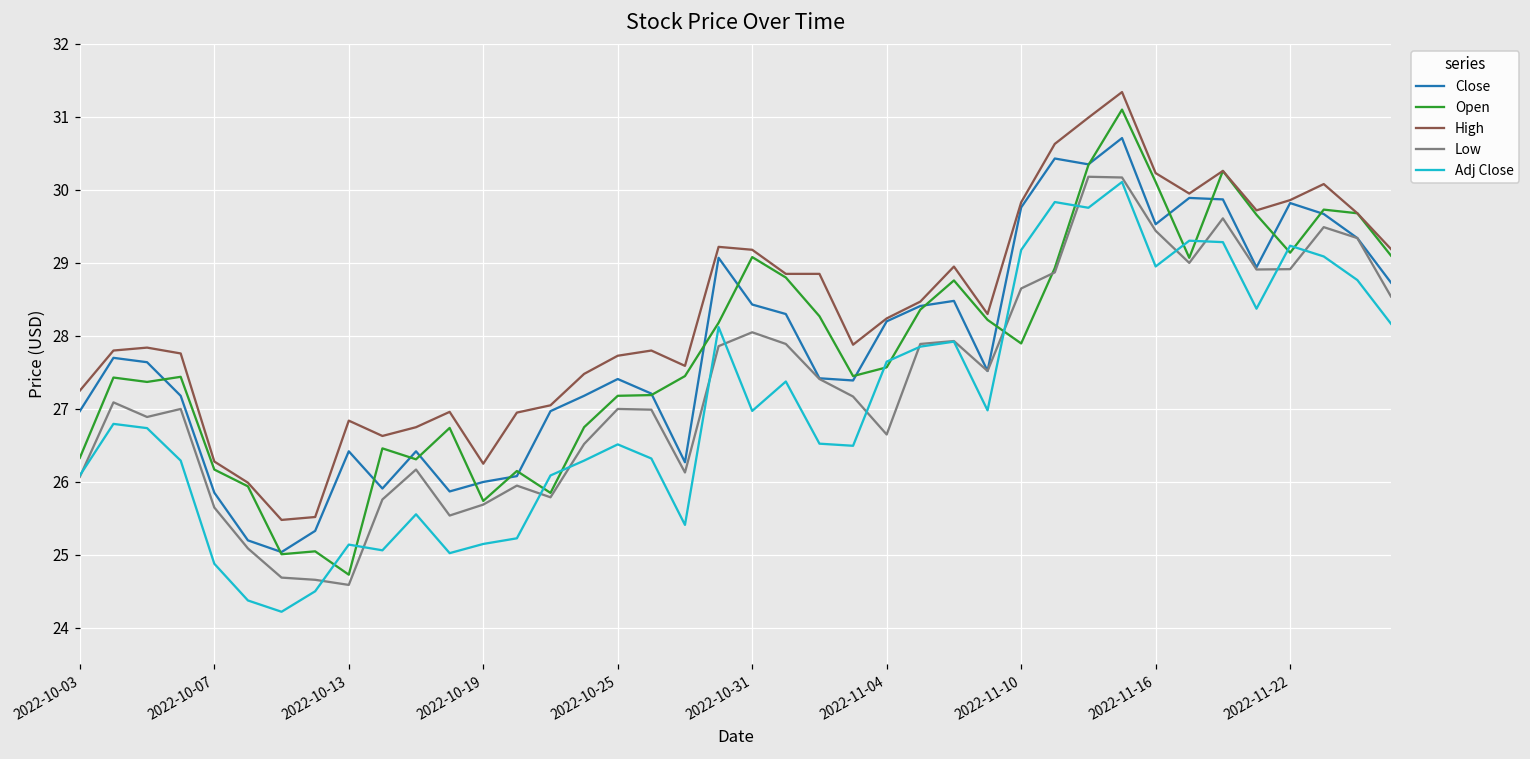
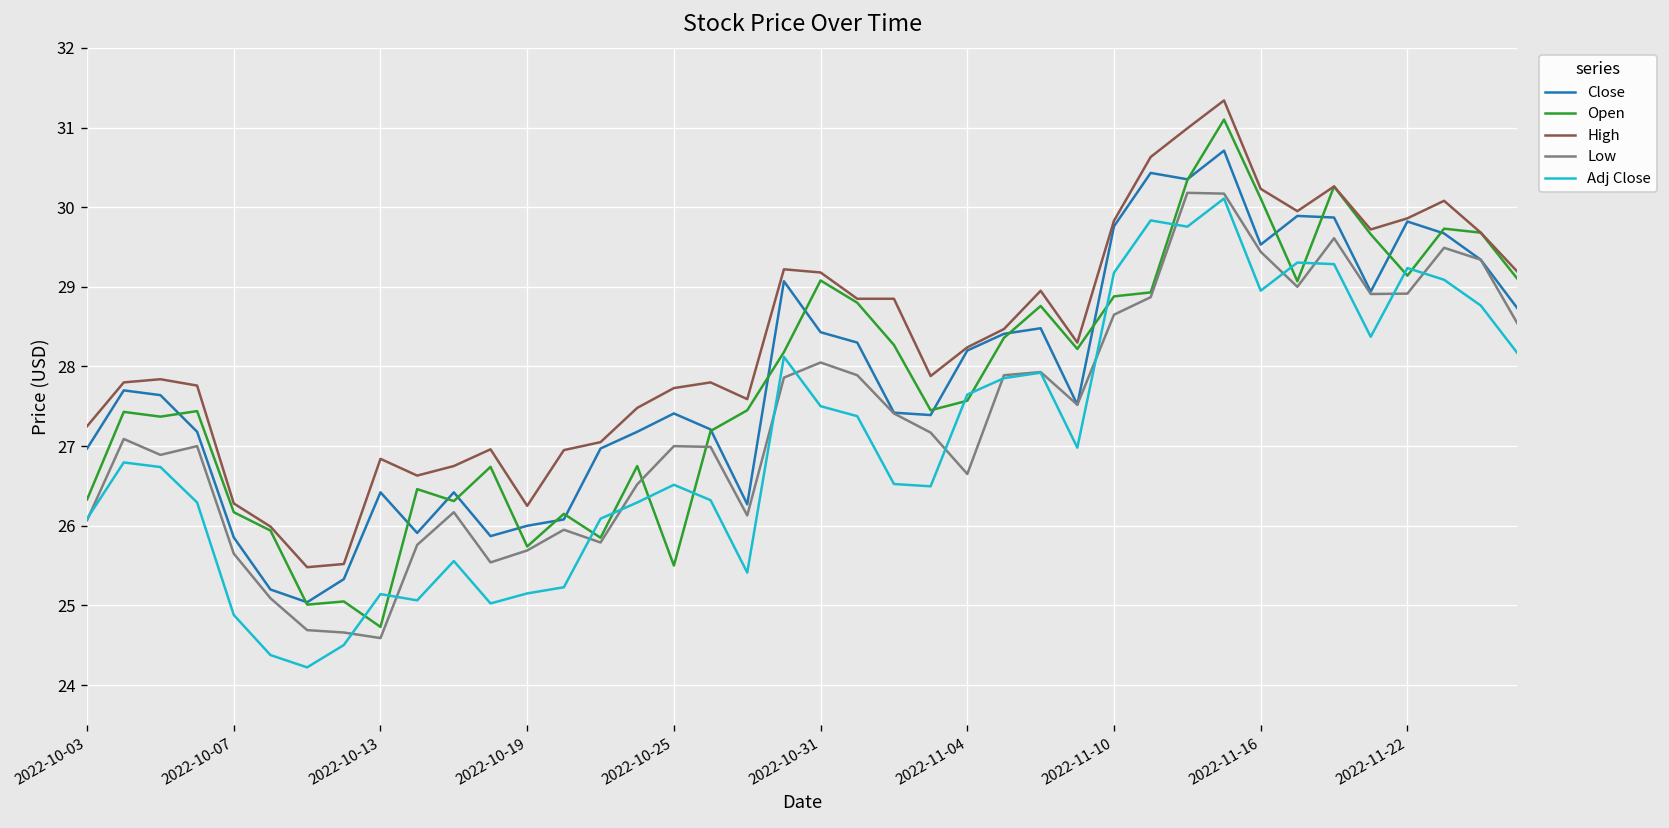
Open, 2022-10-25: 27.2 -> 25.5
Adj Close, 2022-10-31: 27.0 -> 27.5
Open, 2022-11-10: 27.9 -> 28.9
